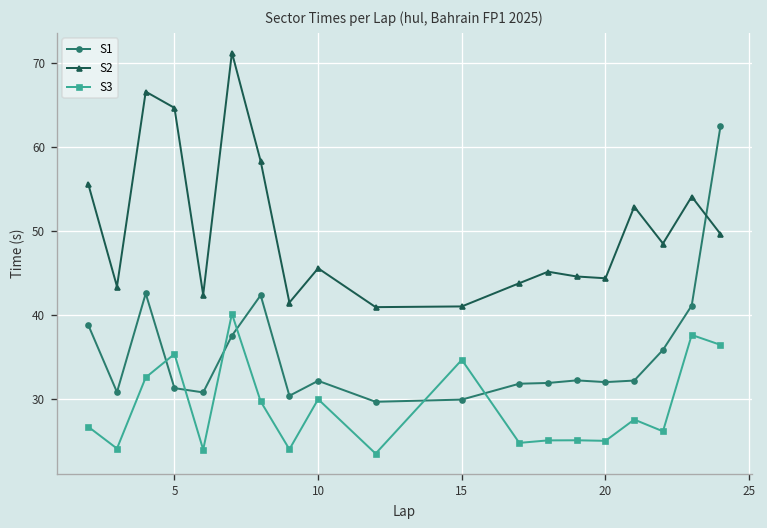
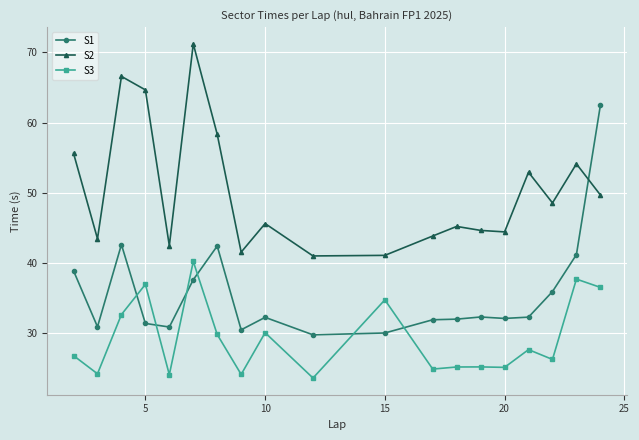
S3, 5: 35 -> 37
